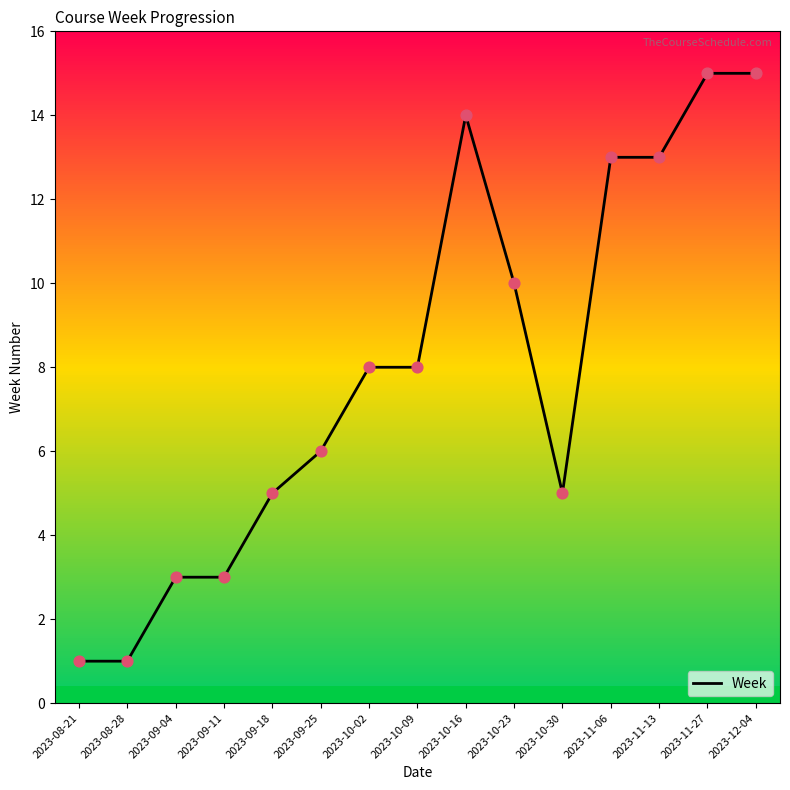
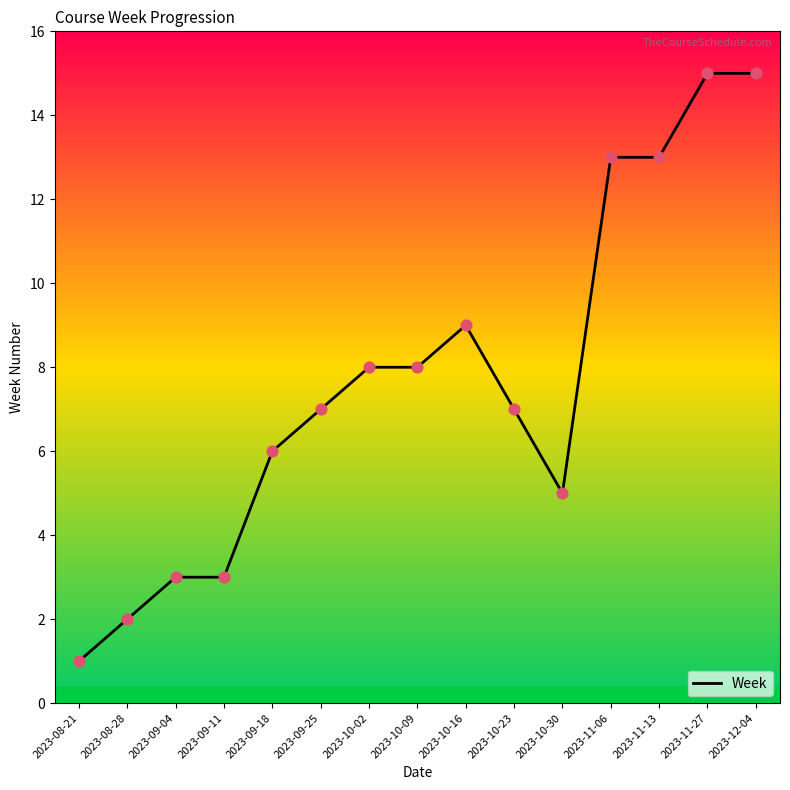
2023-08-28: 1 -> 2
2023-09-18: 5 -> 6
2023-09-25: 6 -> 7
2023-10-16: 14 -> 9
2023-10-23: 10 -> 7
